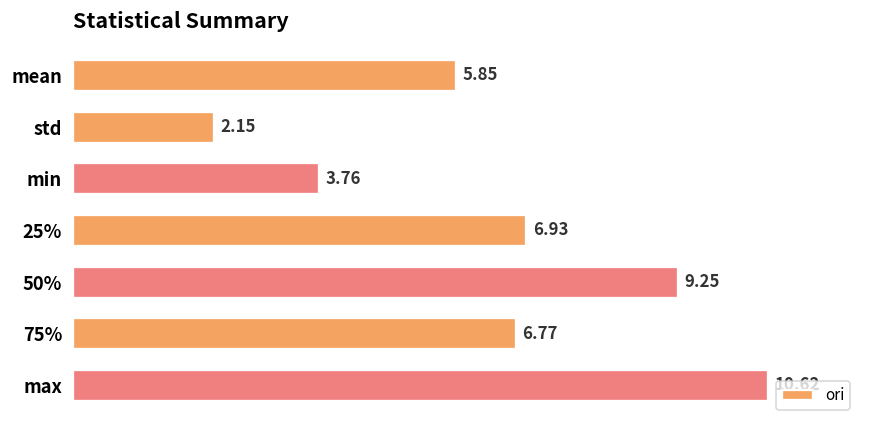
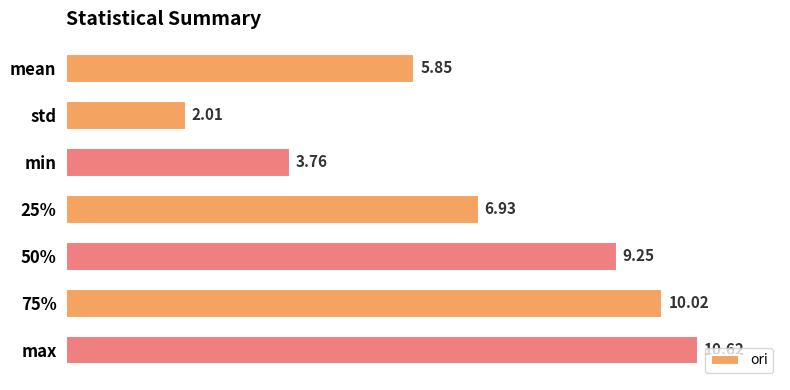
std: 2.15 -> 2.01
75%: 6.77 -> 10.02
